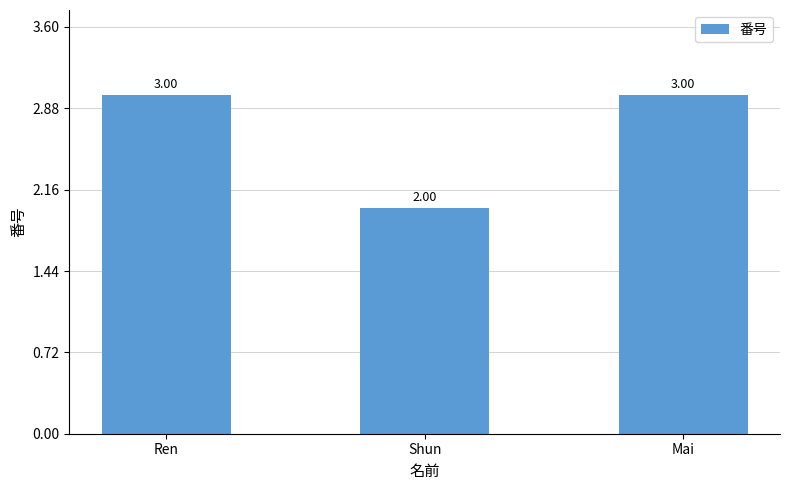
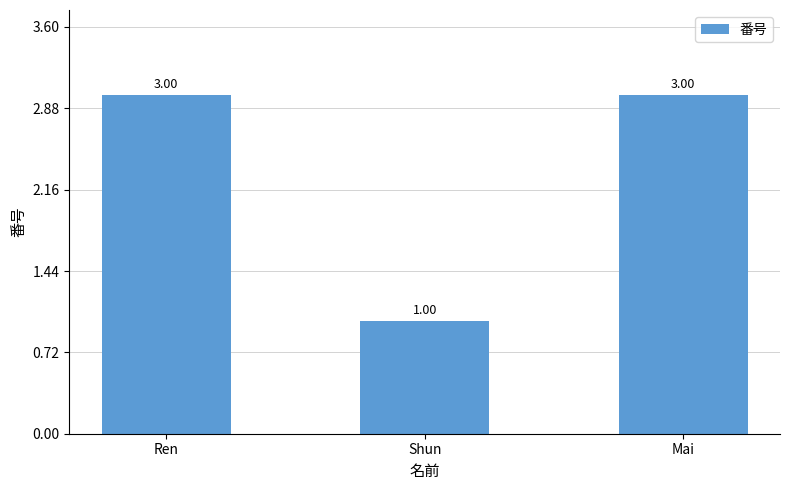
Shun: 2.00 -> 1.00
